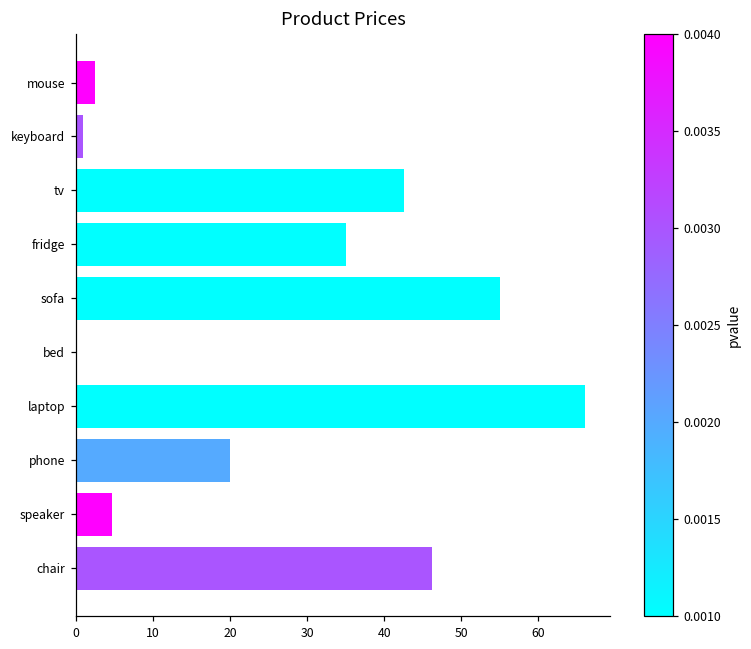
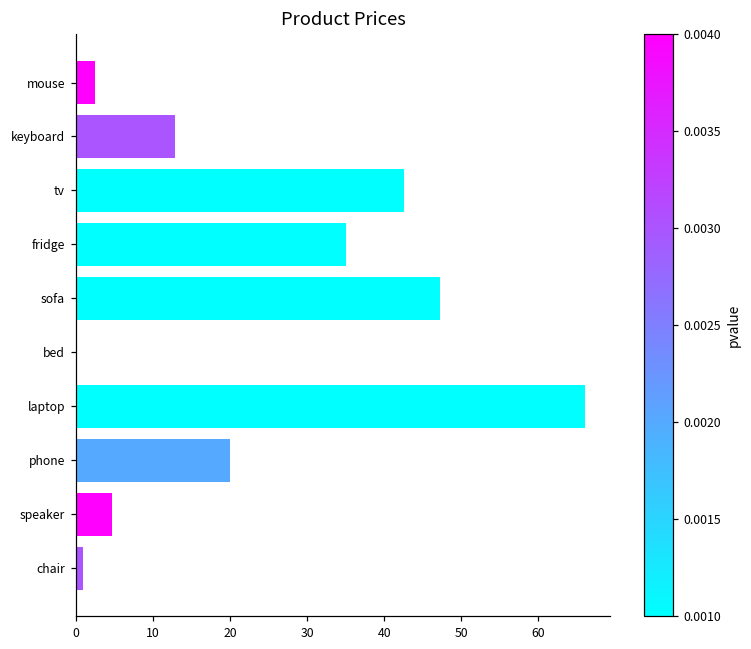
keyboard: 1 -> 13
sofa: 55 -> 47
chair: 46 -> 1
